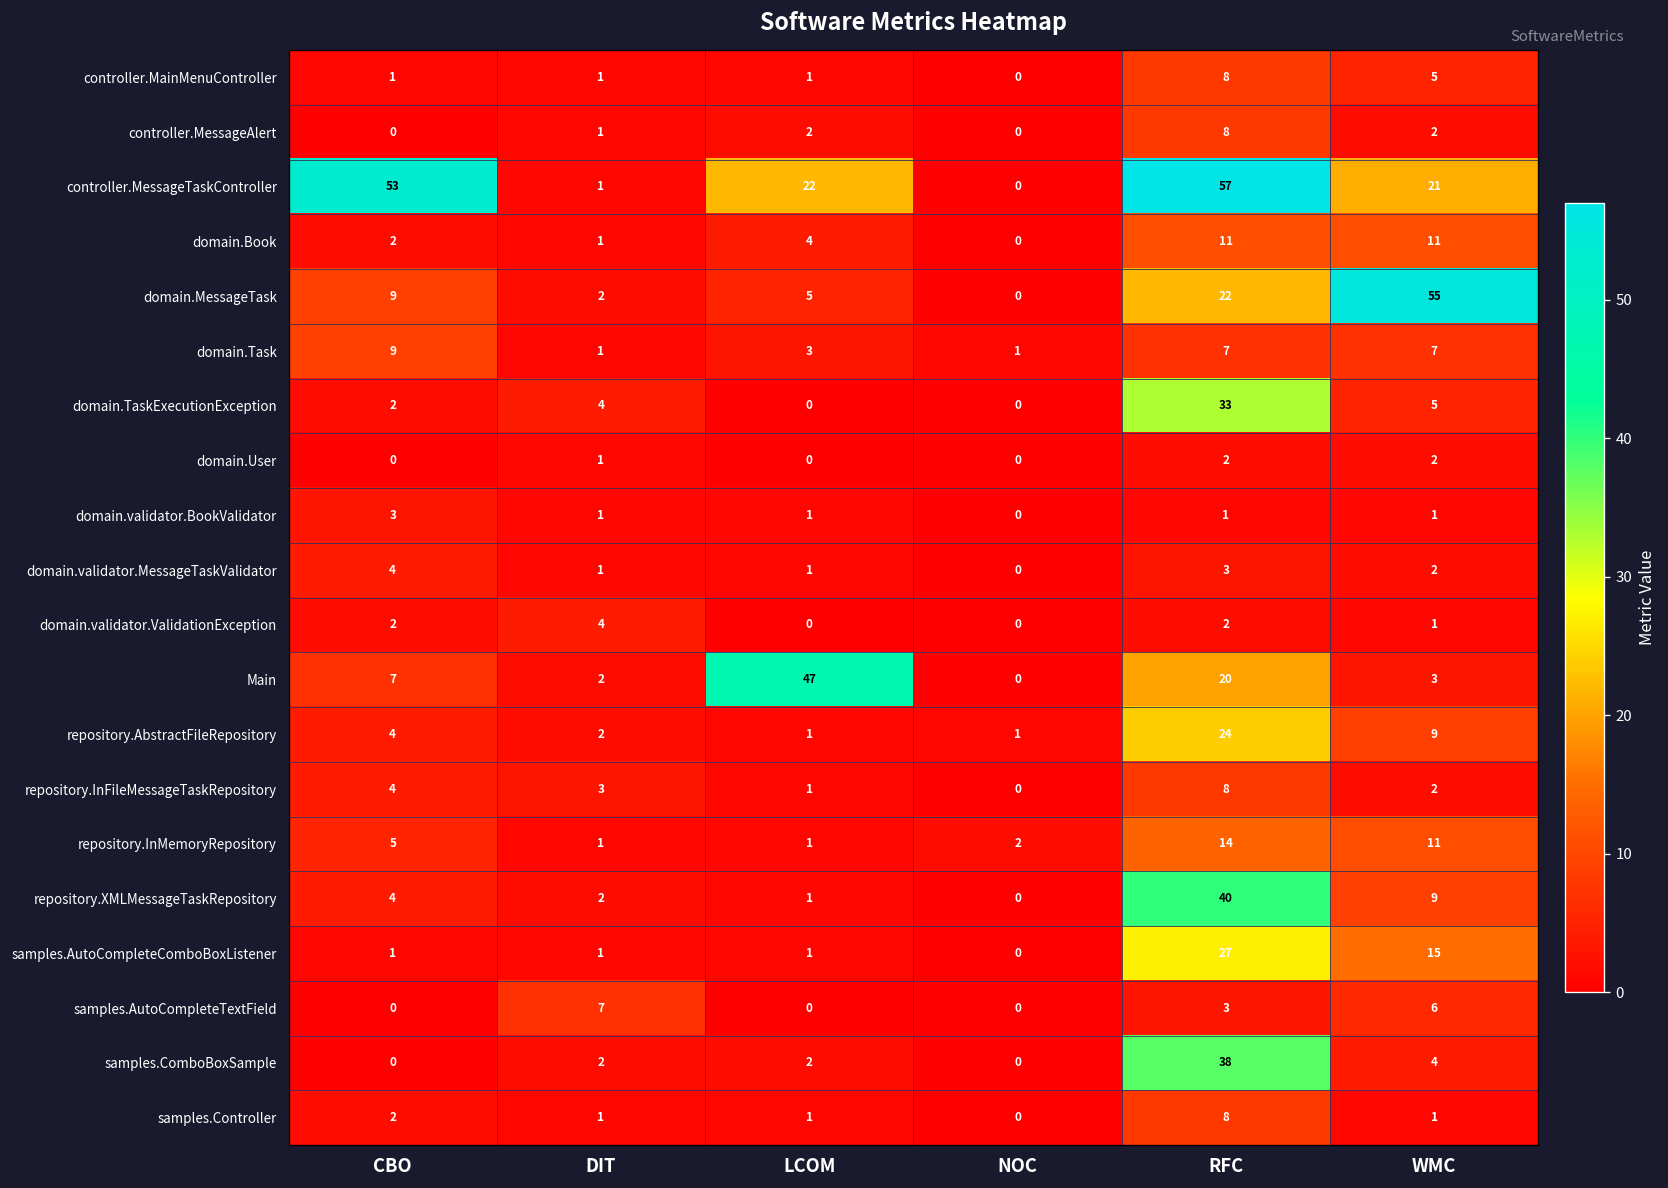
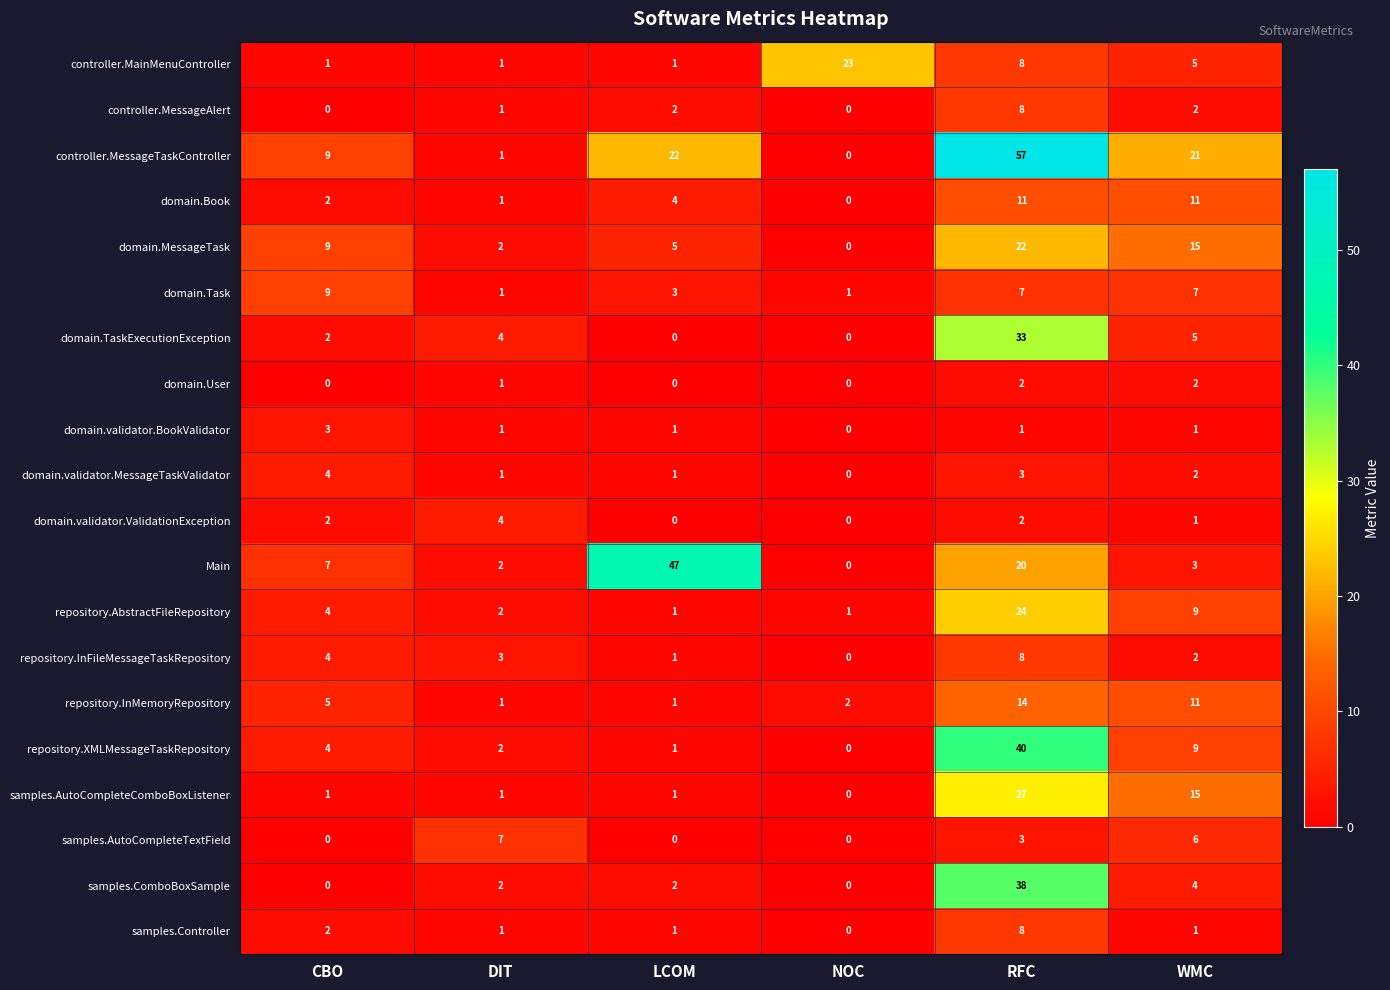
controller.MainMenuController, NOC: 0 -> 23
controller.MessageTaskController, CBO: 53 -> 9
domain.MessageTask, WMC: 55 -> 15
